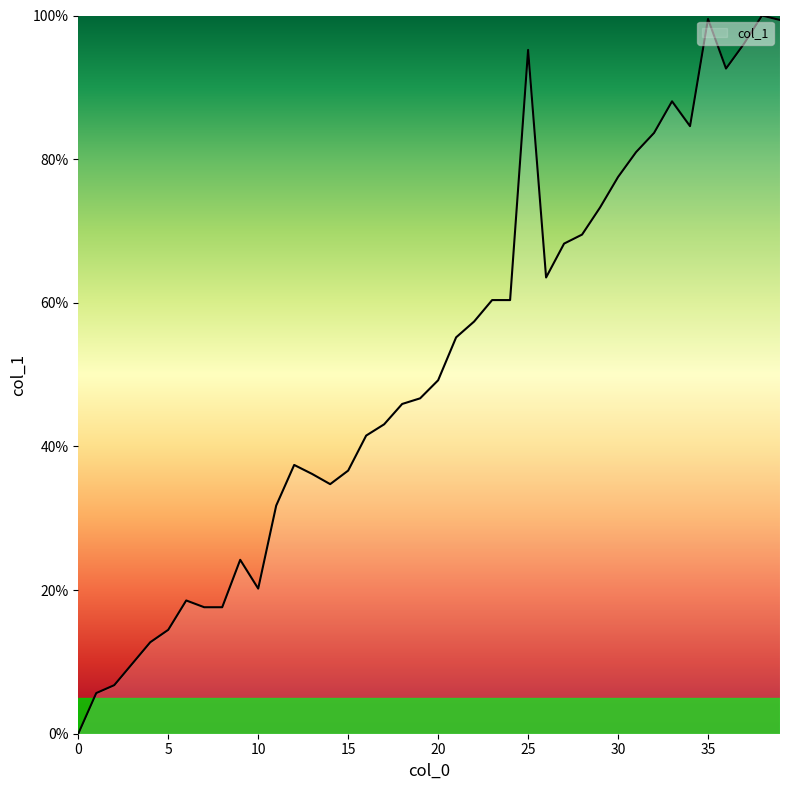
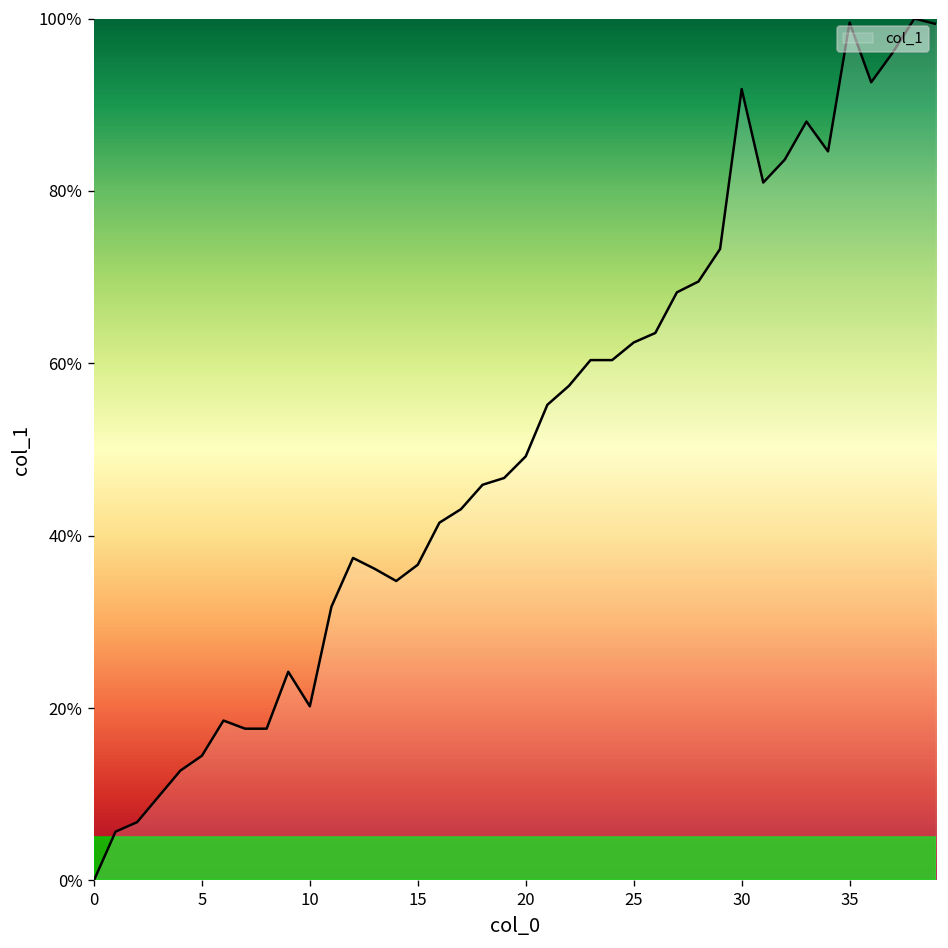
25: 95% -> 62%
30: 78% -> 92%
